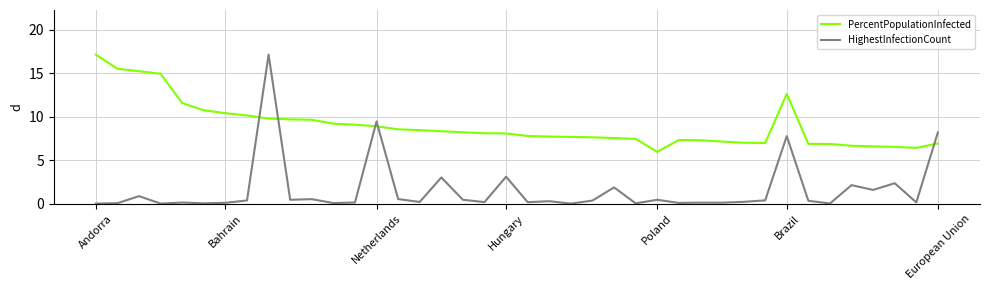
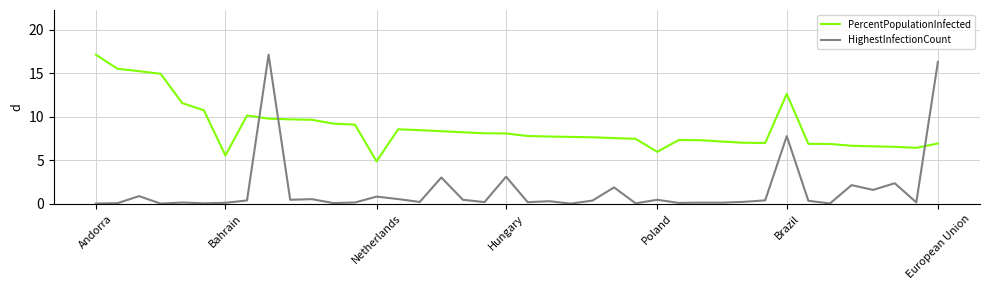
PercentPopulationInfected, Bahrain: 10 -> 6
PercentPopulationInfected, Netherlands: 9 -> 5
HighestInfectionCount, Netherlands: 9 -> 1
HighestInfectionCount, European Union: 8 -> 16
